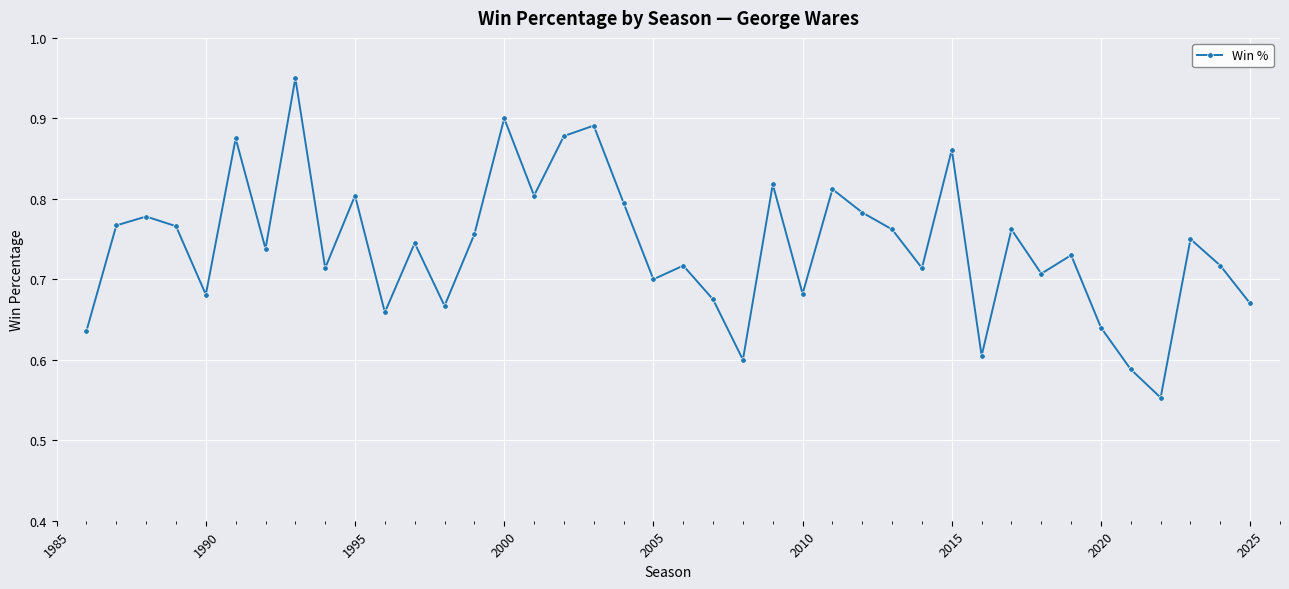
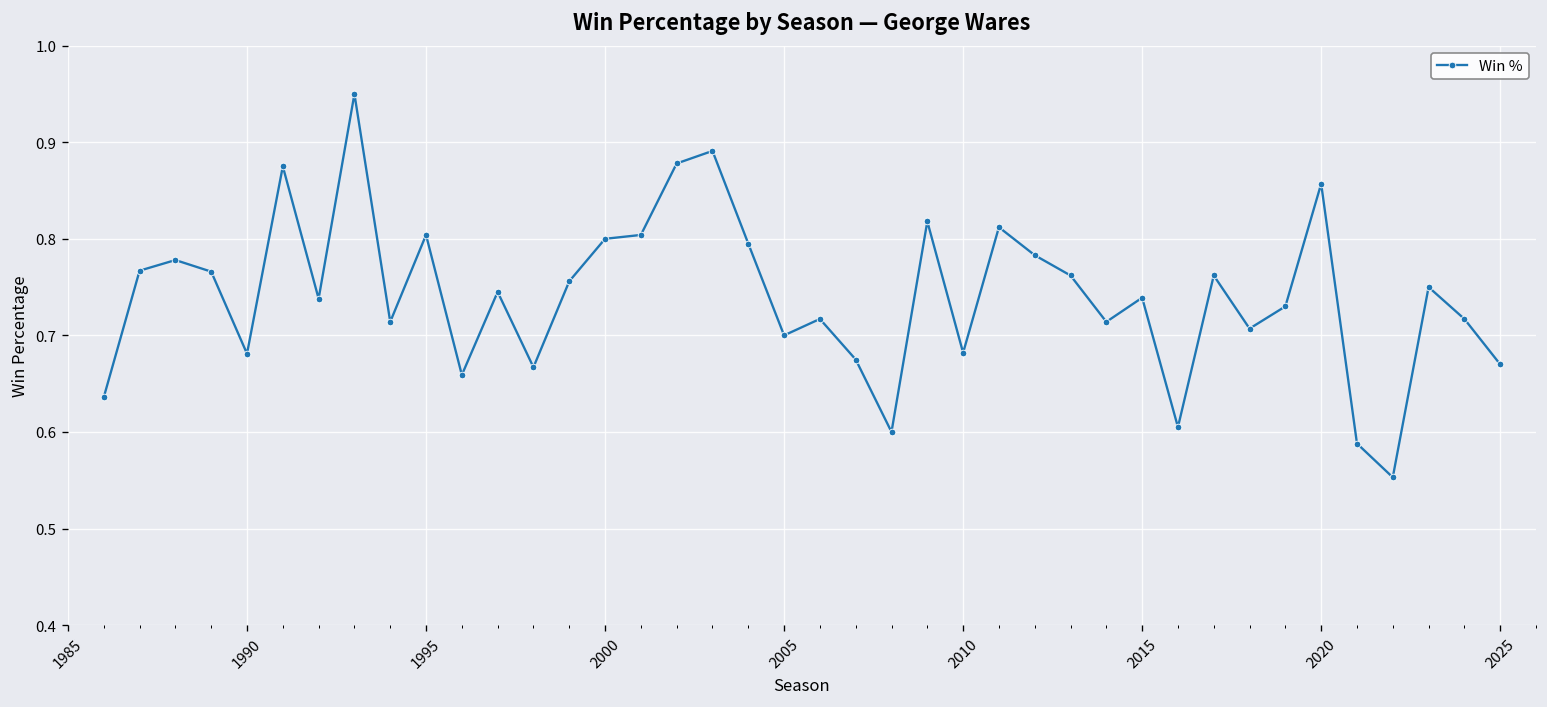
2000: 0.9 -> 0.8
2015: 0.86 -> 0.74
2020: 0.64 -> 0.86
